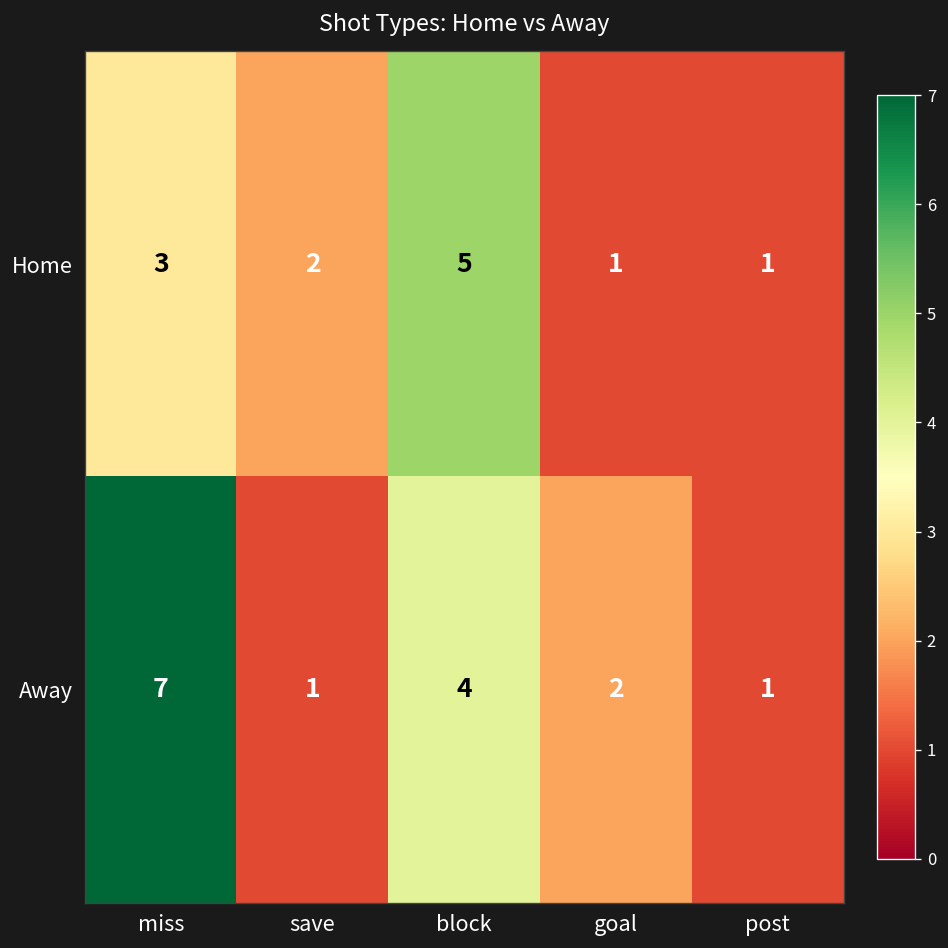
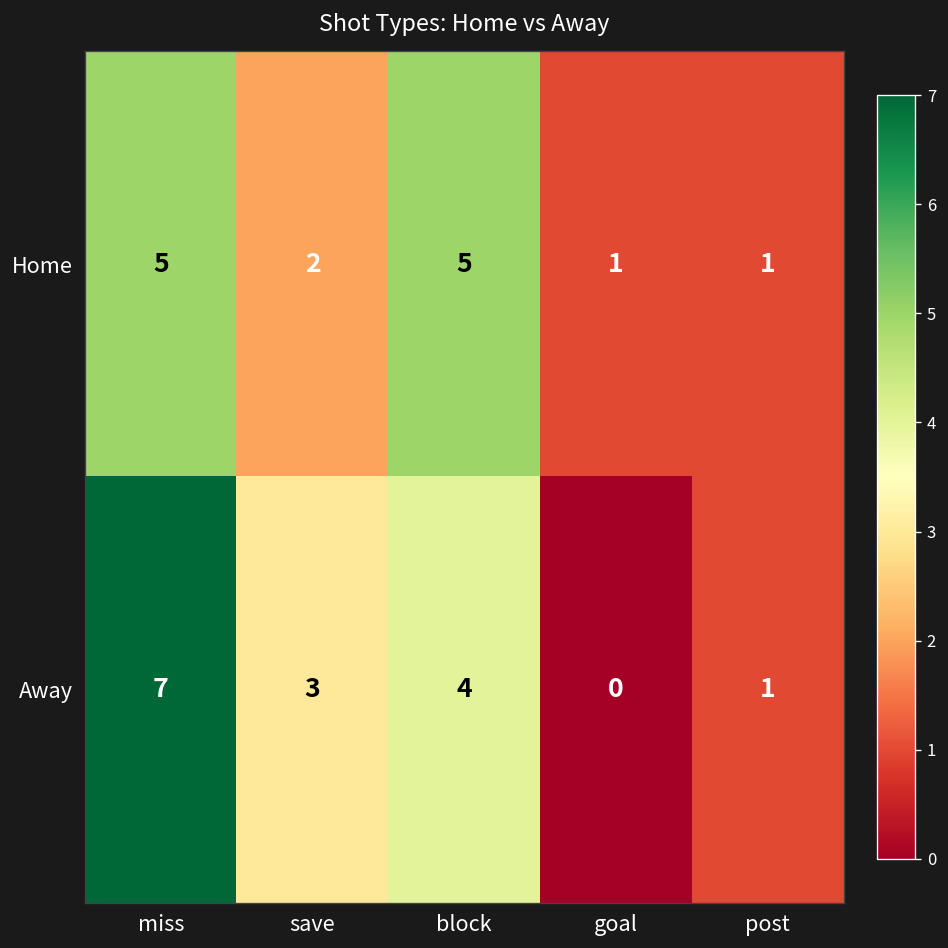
Home, miss: 3 -> 5
Away, save: 1 -> 3
Away, goal: 2 -> 0
